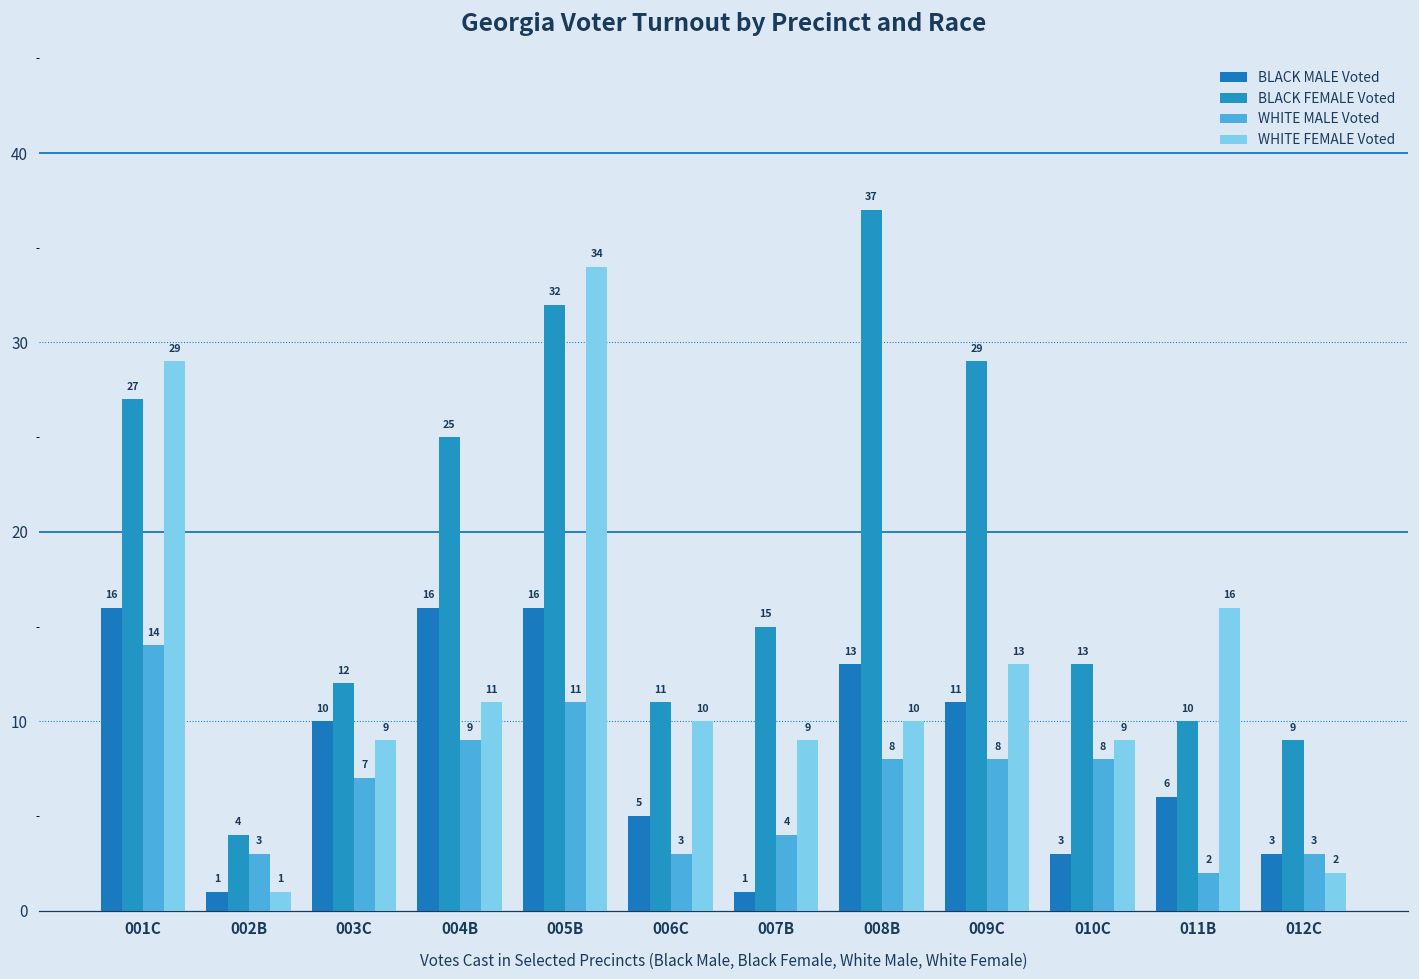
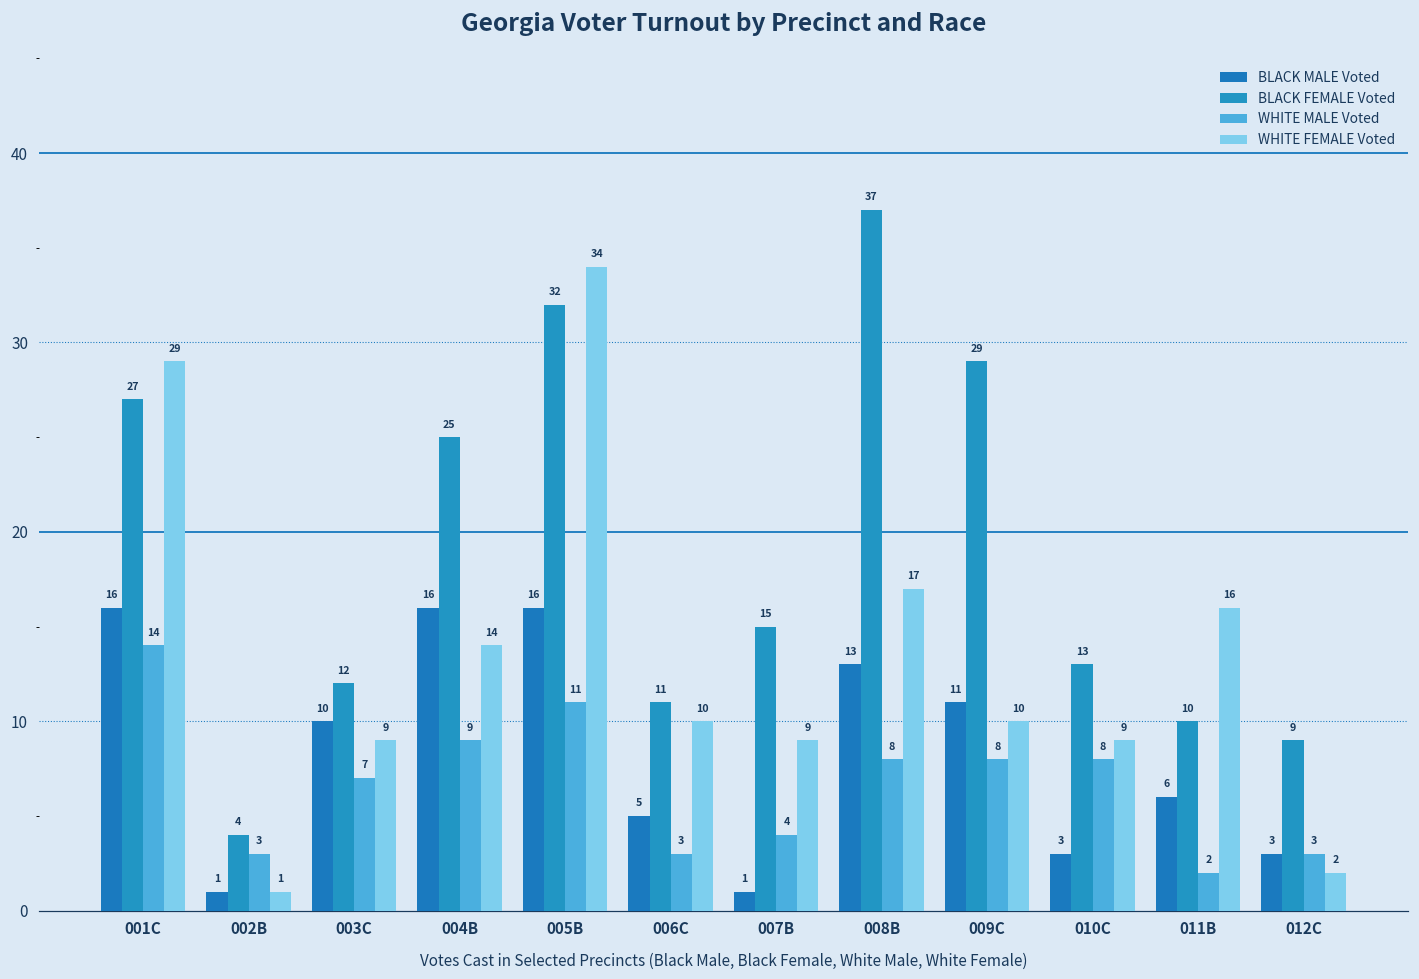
WHITE FEMALE Voted, 004B: 11 -> 14
WHITE FEMALE Voted, 008B: 10 -> 17
WHITE FEMALE Voted, 009C: 13 -> 10
